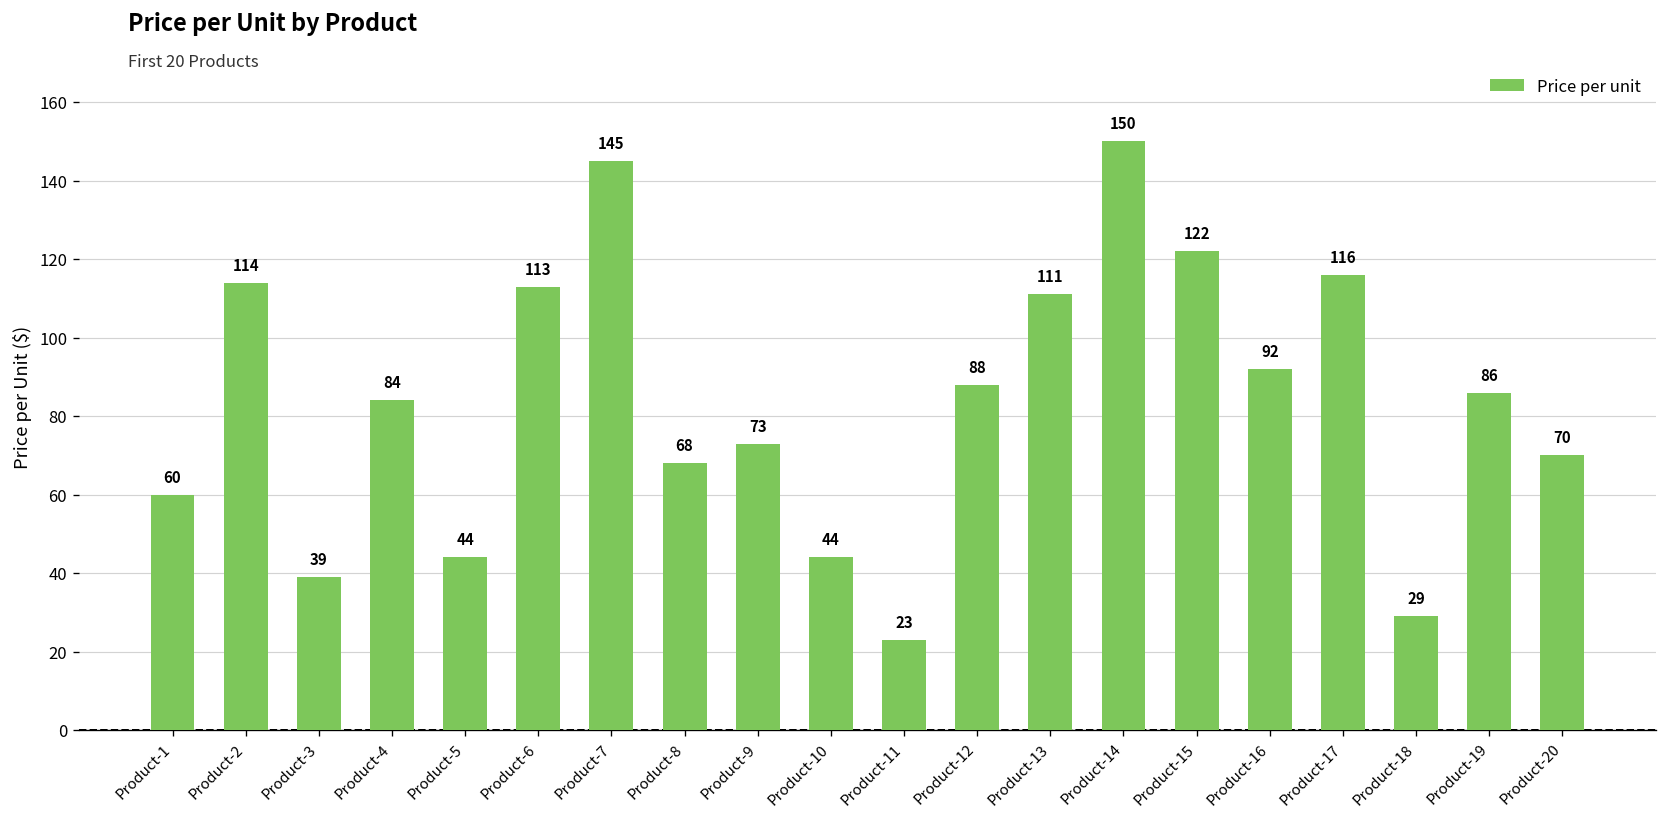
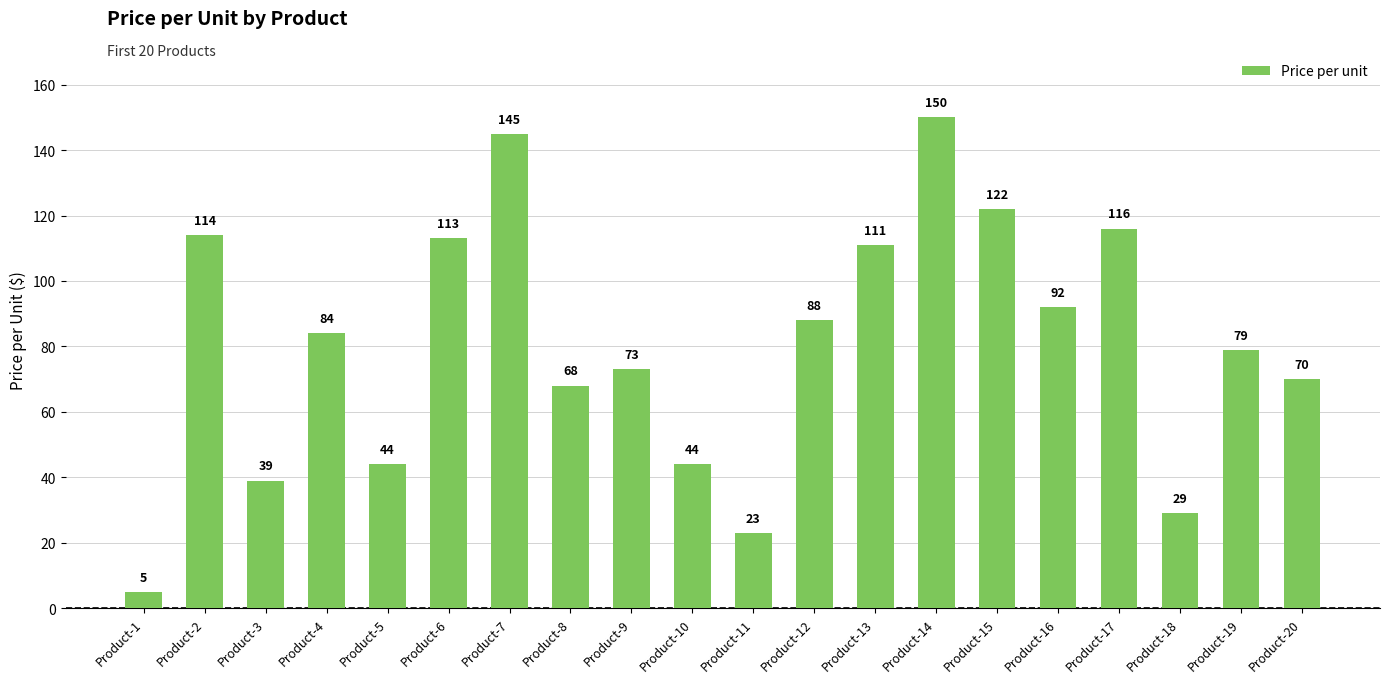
Product-1: 60 -> 5
Product-19: 86 -> 79
